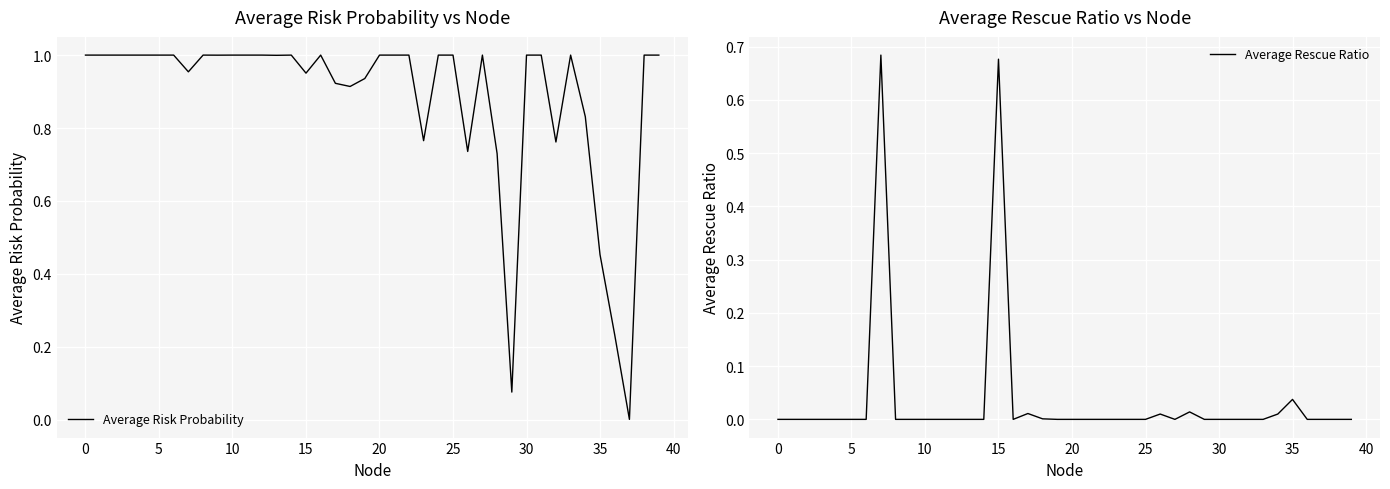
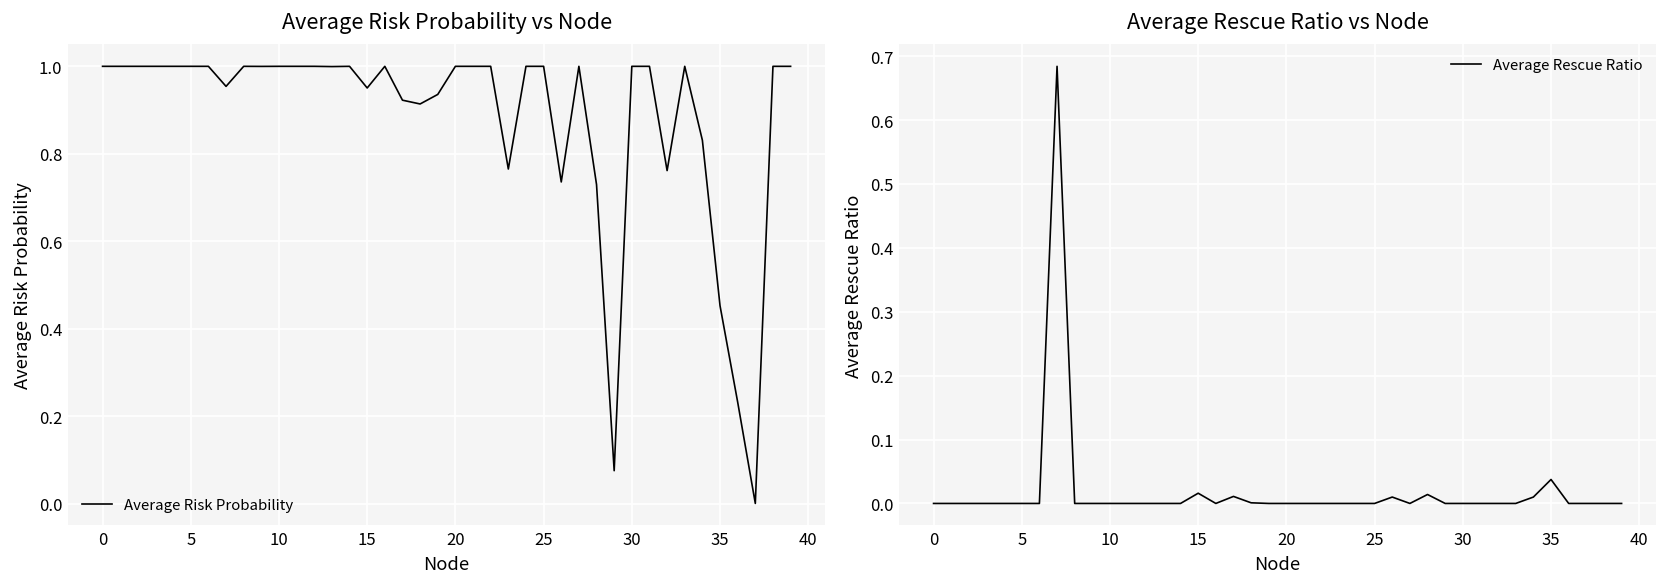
Average Rescue Ratio vs Node, 15: 0.68 -> 0.02
